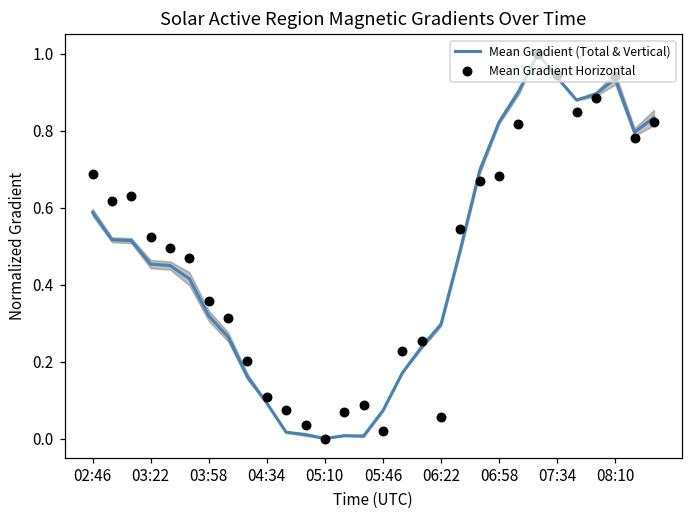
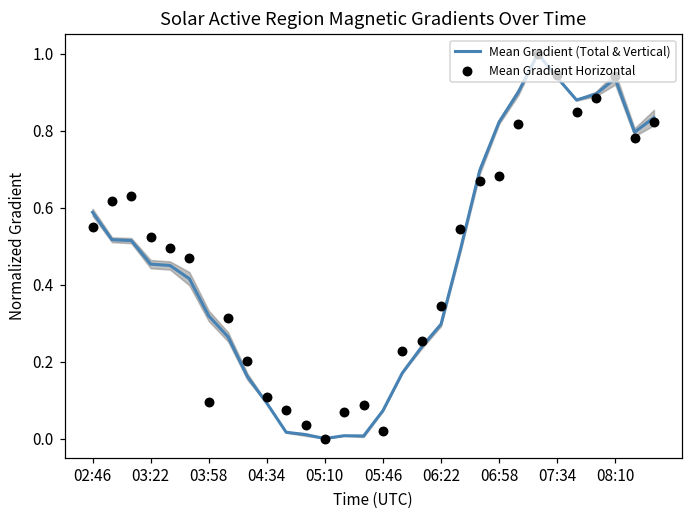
Mean Gradient Horizontal, 02:46: 0.69 -> 0.55
Mean Gradient Horizontal, 03:58: 0.36 -> 0.10
Mean Gradient Horizontal, 06:22: 0.06 -> 0.34
